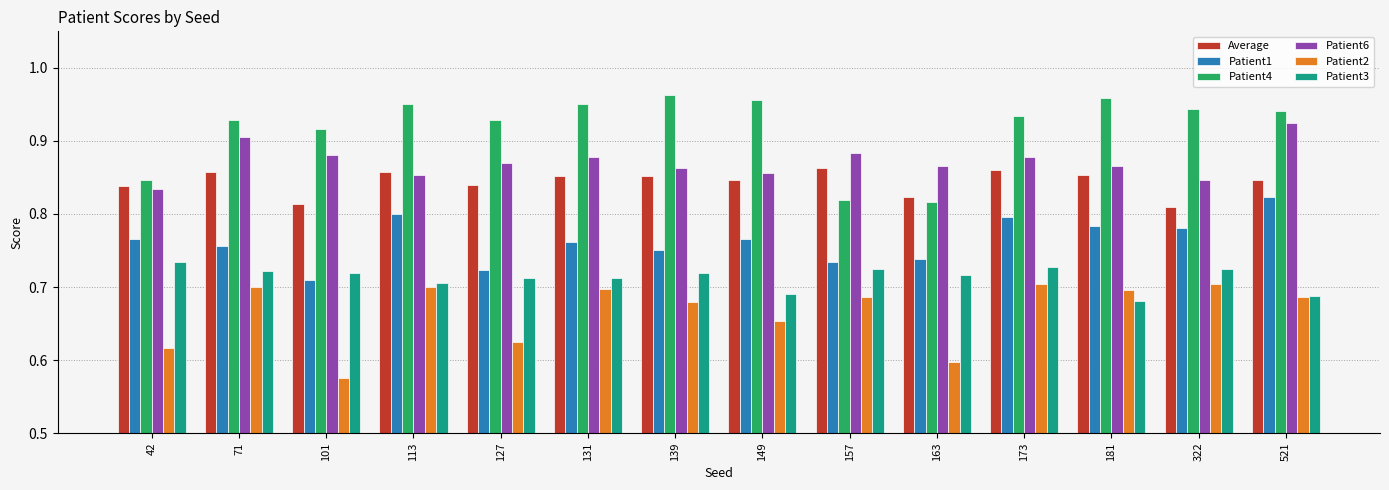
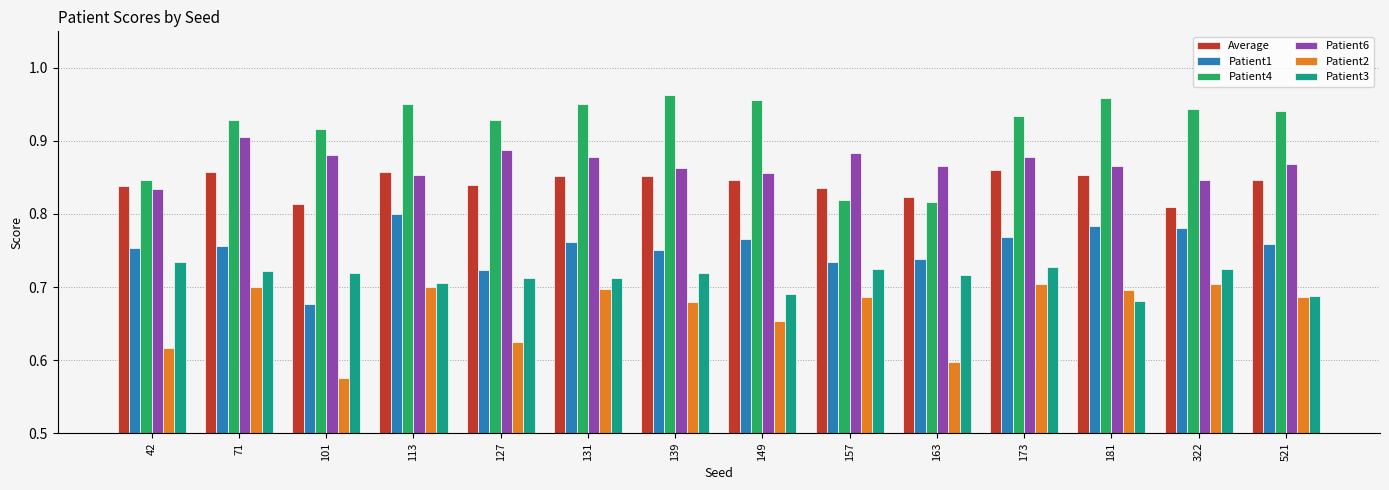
Patient1, 42: 0.77 -> 0.75
Patient1, 101: 0.71 -> 0.68
Patient6, 127: 0.87 -> 0.89
Average, 157: 0.86 -> 0.84
Patient1, 173: 0.80 -> 0.77
Patient1, 521: 0.82 -> 0.76
Patient6, 521: 0.92 -> 0.87
